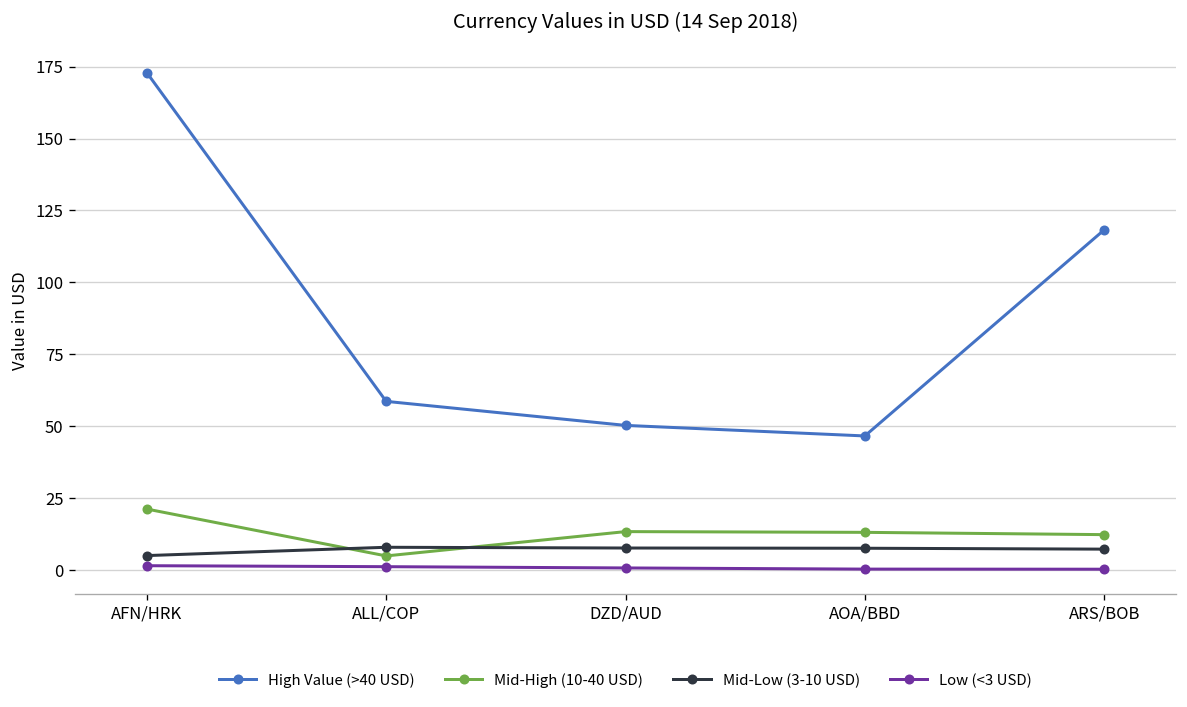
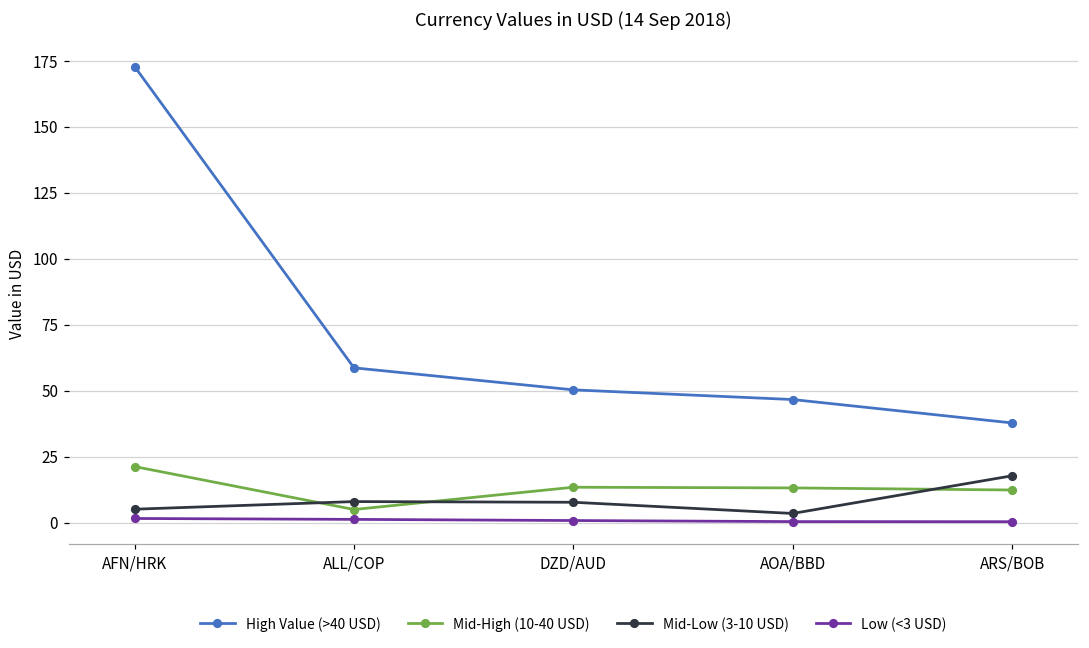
Mid-Low (3-10 USD), AOA/BBD: 8 -> 3
High Value (>40 USD), ARS/BOB: 118 -> 38
Mid-Low (3-10 USD), ARS/BOB: 7 -> 18
